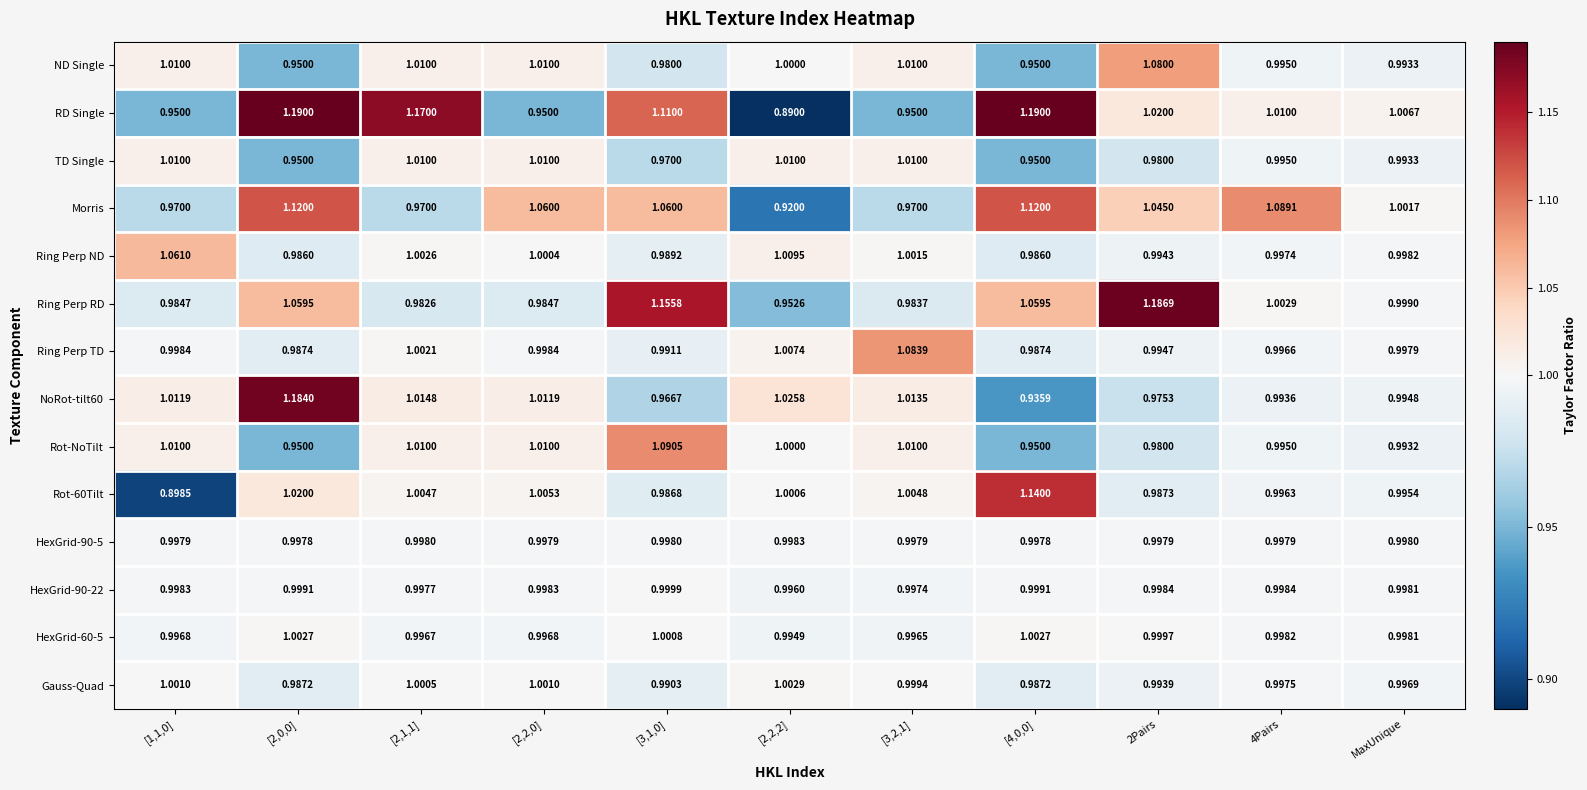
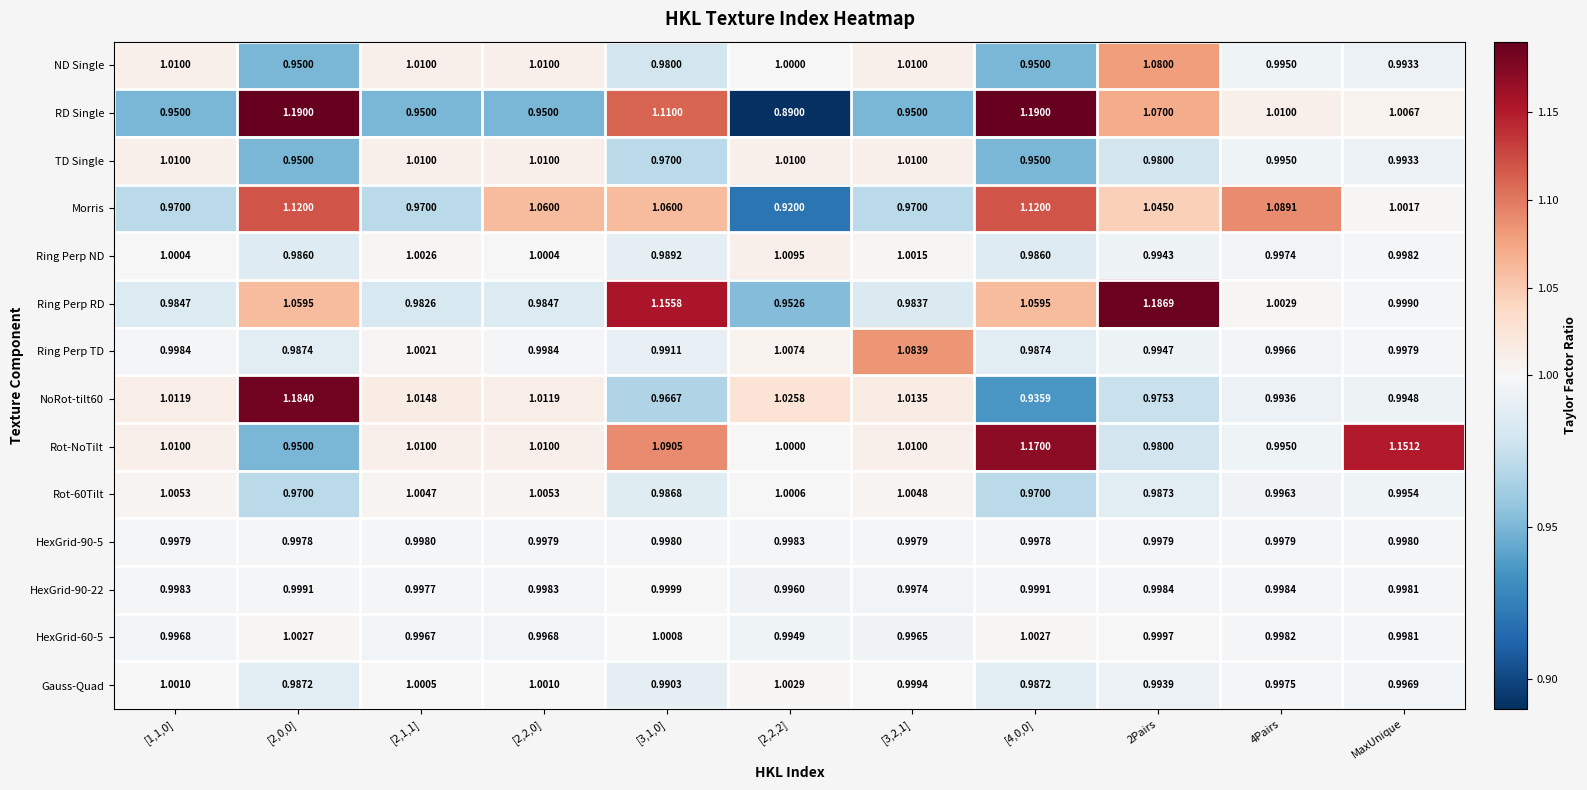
RD Single, [2,1,1]: 1.1700 -> 0.9500
RD Single, 2Pairs: 1.0200 -> 1.0700
Ring Perp ND, [1,1,0]: 1.0610 -> 1.0004
Rot-NoTilt, [4,0,0]: 0.9500 -> 1.1700
Rot-NoTilt, MaxUnique: 0.9932 -> 1.1512
Rot-60Tilt, [1,1,0]: 0.8985 -> 1.0053
Rot-60Tilt, [2,0,0]: 1.0200 -> 0.9700
Rot-60Tilt, [4,0,0]: 1.1400 -> 0.9700
